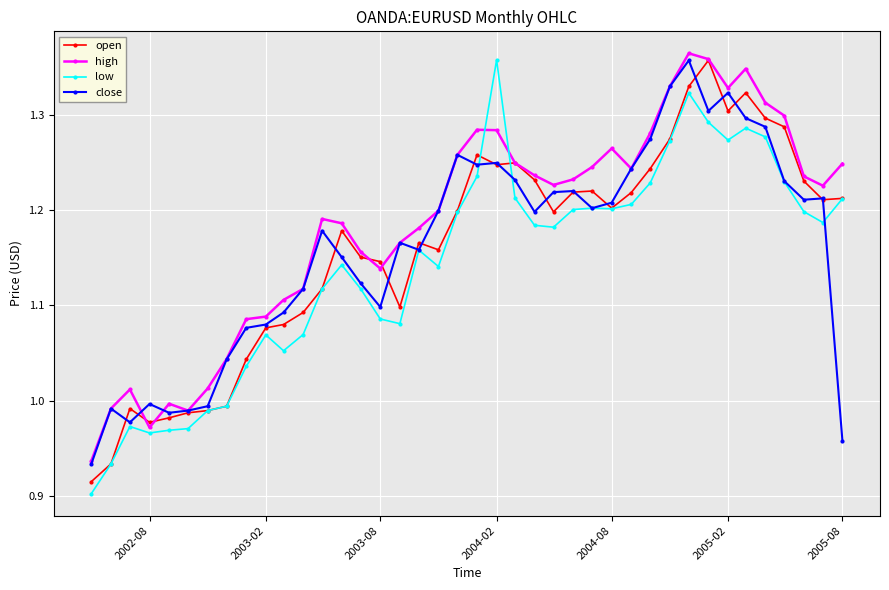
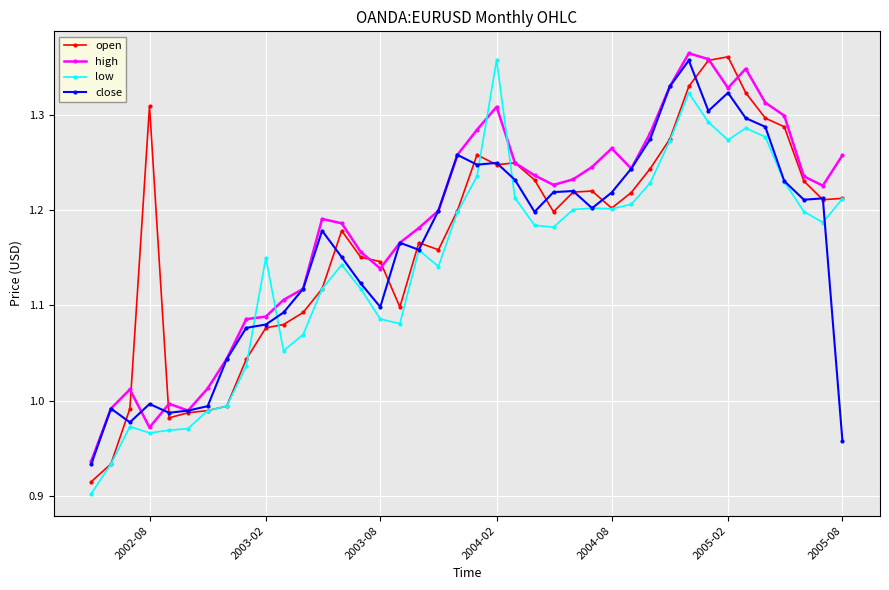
open, 2002-08: 0.98 -> 1.31
low, 2003-02: 1.07 -> 1.15
high, 2004-02: 1.28 -> 1.31
close, 2004-08: 1.21 -> 1.22
open, 2005-02: 1.30 -> 1.36
high, 2005-08: 1.25 -> 1.26
